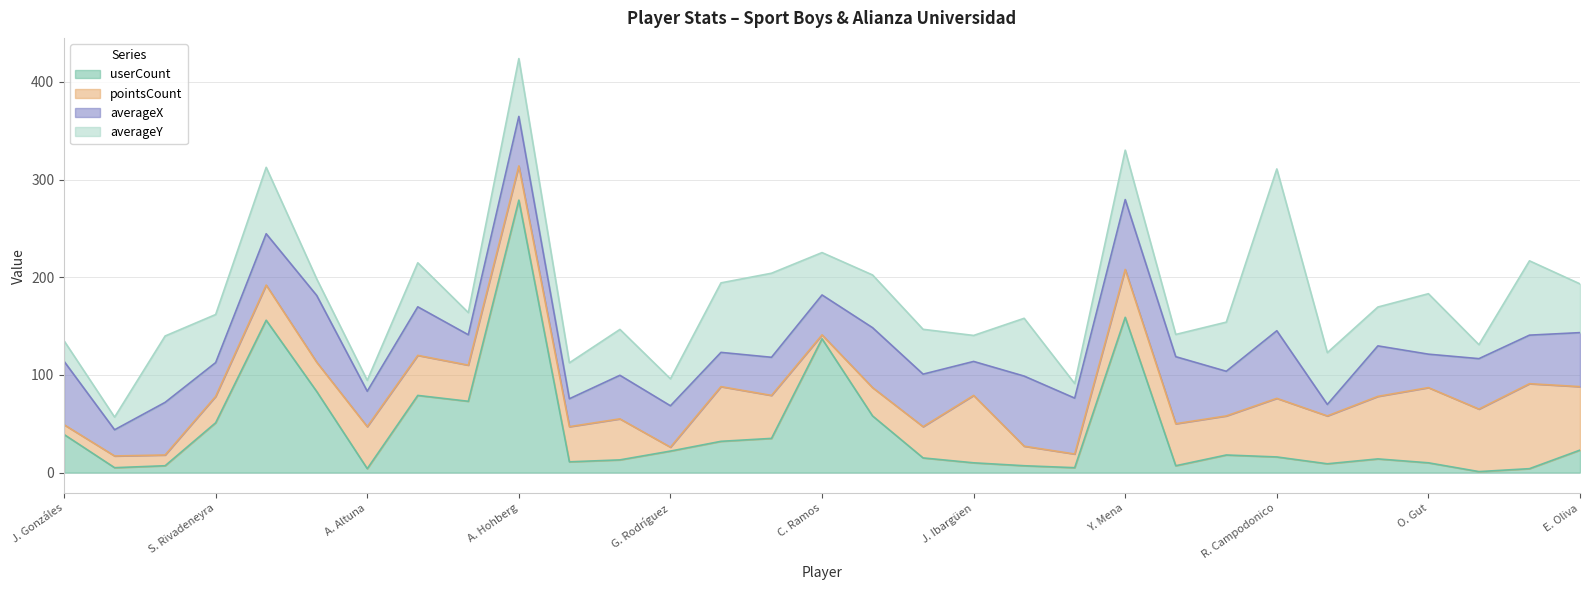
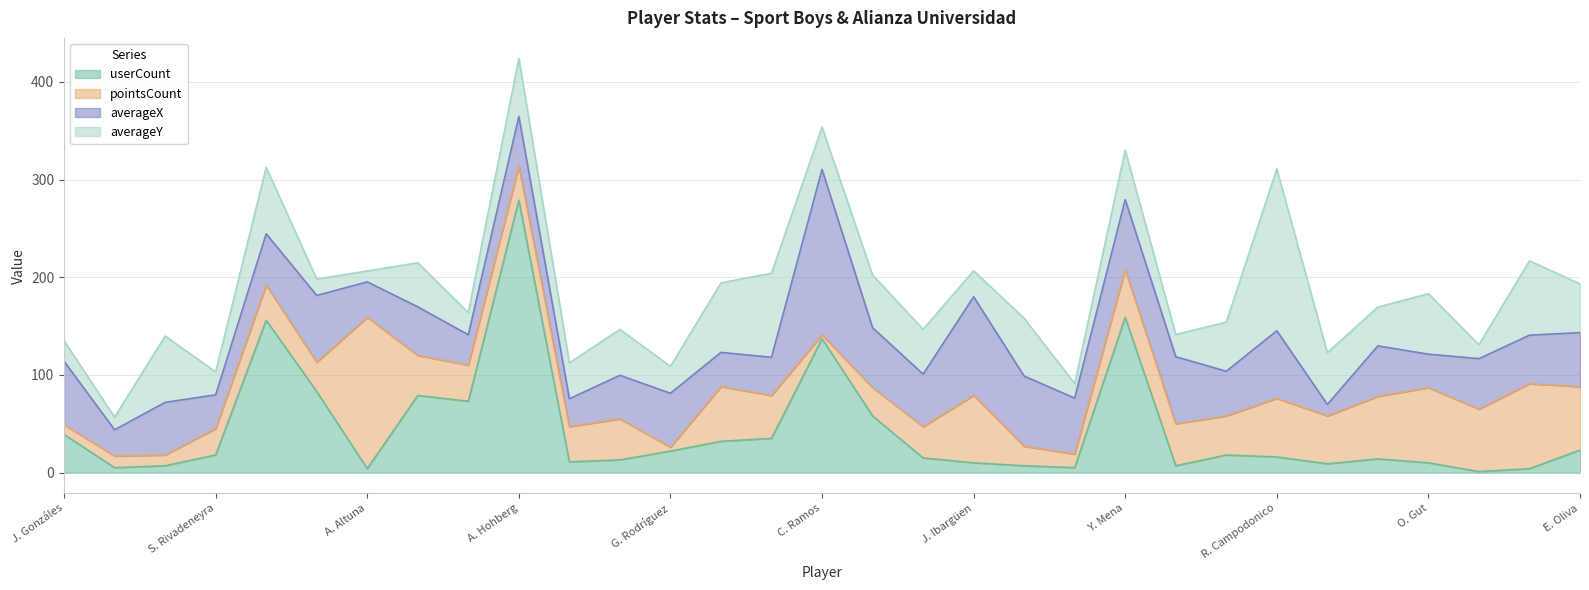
userCount, S. Rivadeneyra: 50 -> 20
averageY, S. Rivadeneyra: 50 -> 20
pointsCount, A. Altuna: 40 -> 160
averageX, G. Rodríguez: 40 -> 60
averageX, C. Ramos: 40 -> 170
averageX, J. Ibargüen: 30 -> 100
